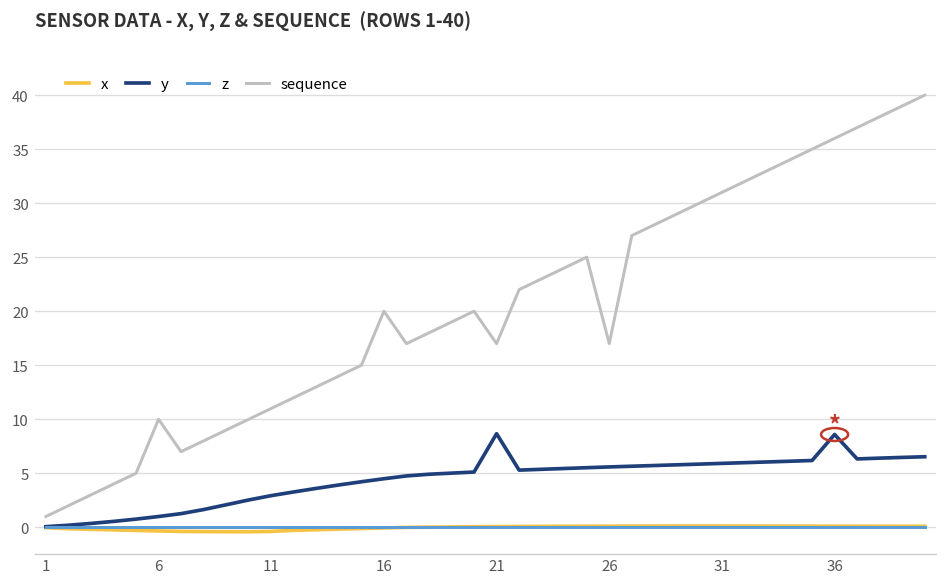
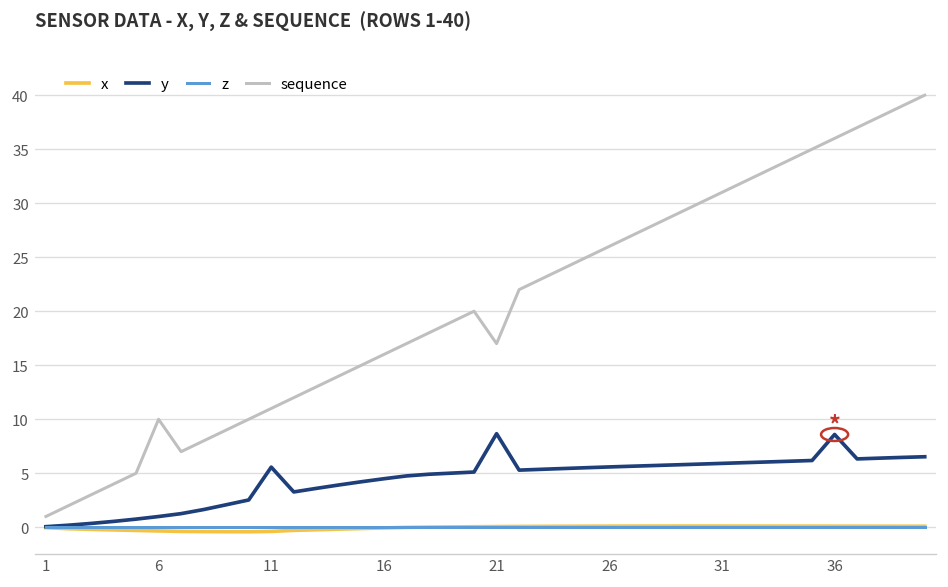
y, 11: 3 -> 6
sequence, 16: 20 -> 16
sequence, 26: 17 -> 26
